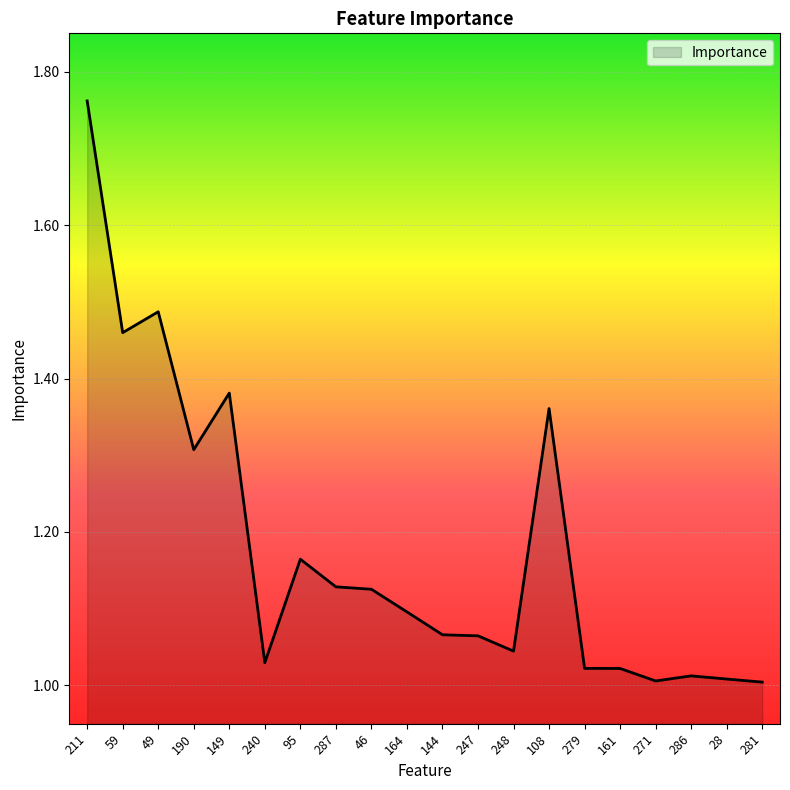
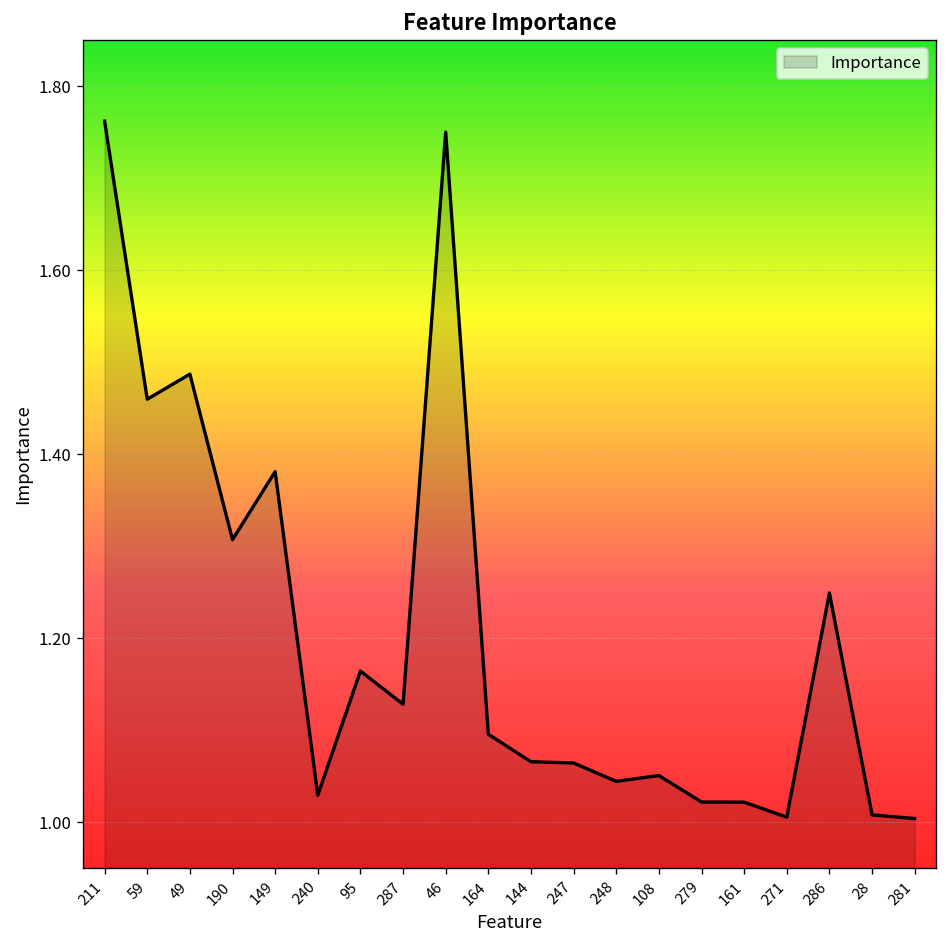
46: 1.13 -> 1.75
108: 1.36 -> 1.05
286: 1.01 -> 1.25
